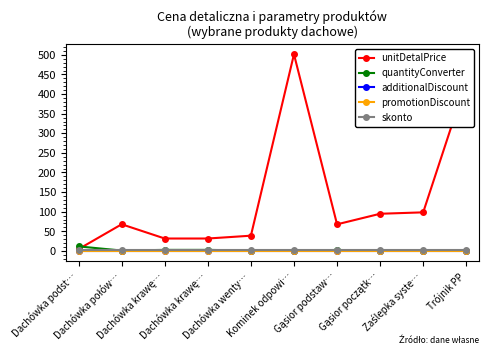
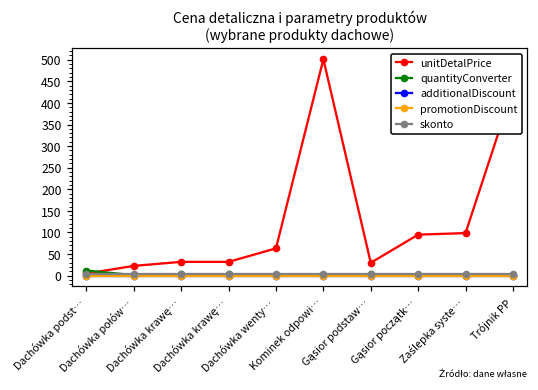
unitDetalPrice, Dachówka połów…: 70 -> 20
unitDetalPrice, Dachówka wenty…: 40 -> 60
unitDetalPrice, Gąsior podstaw…: 70 -> 30
